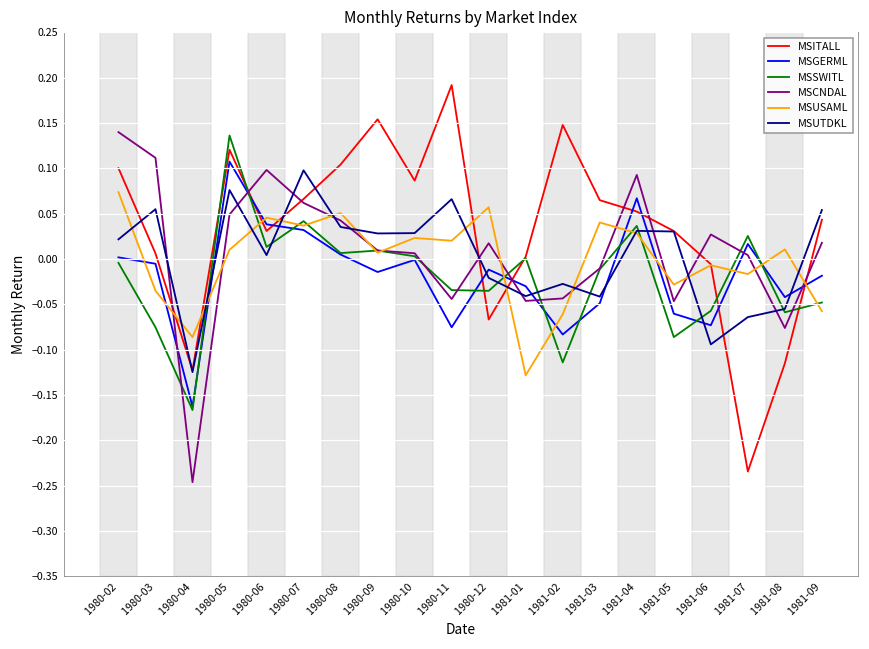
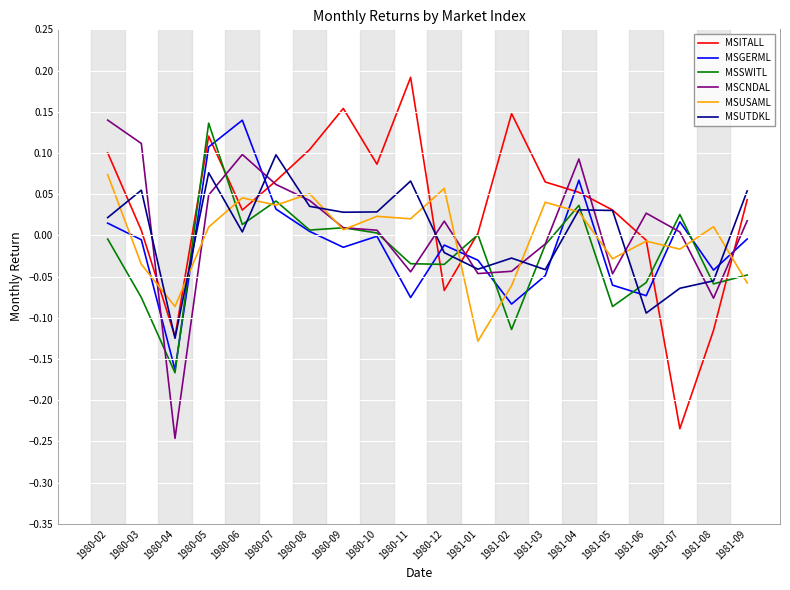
MSGERML, 1980-02: 0.00 -> 0.01
MSGERML, 1980-06: 0.04 -> 0.14
MSGERML, 1981-09: -0.02 -> 0.00
